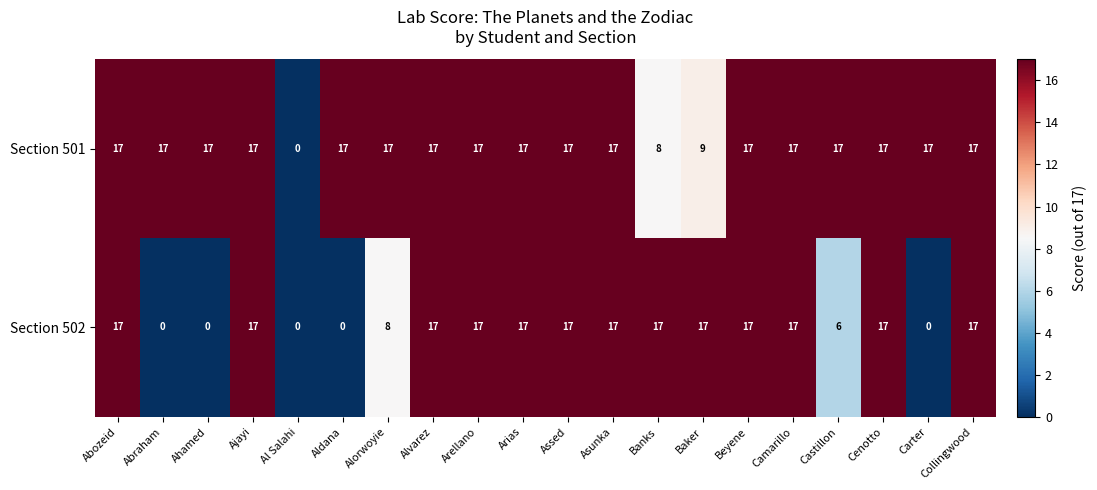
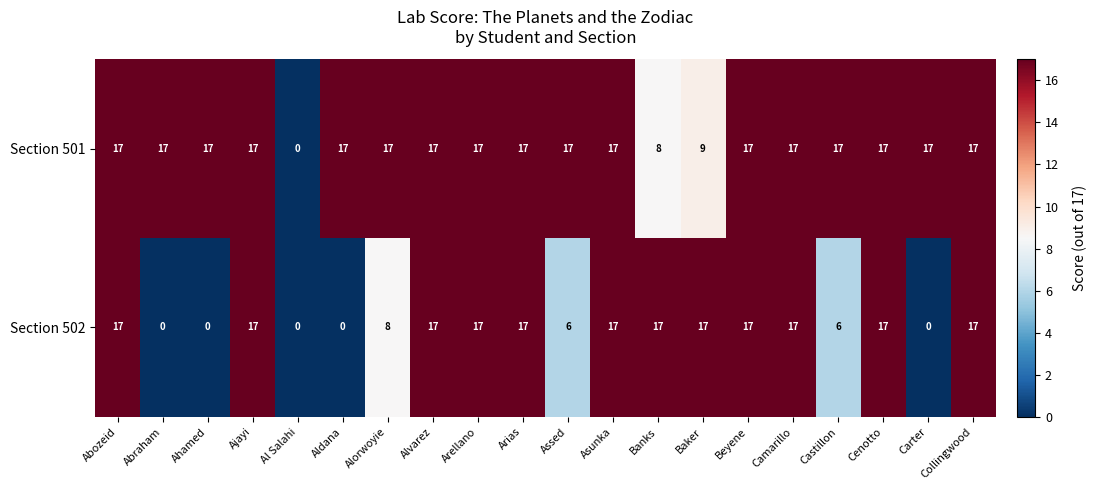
Section 502, Assed: 17 -> 6
